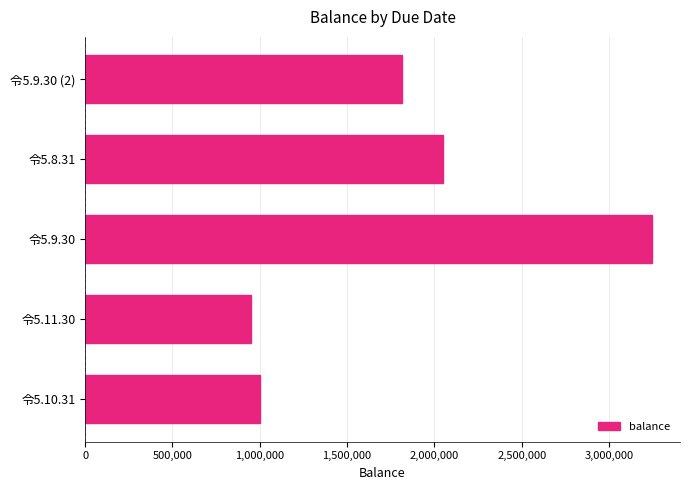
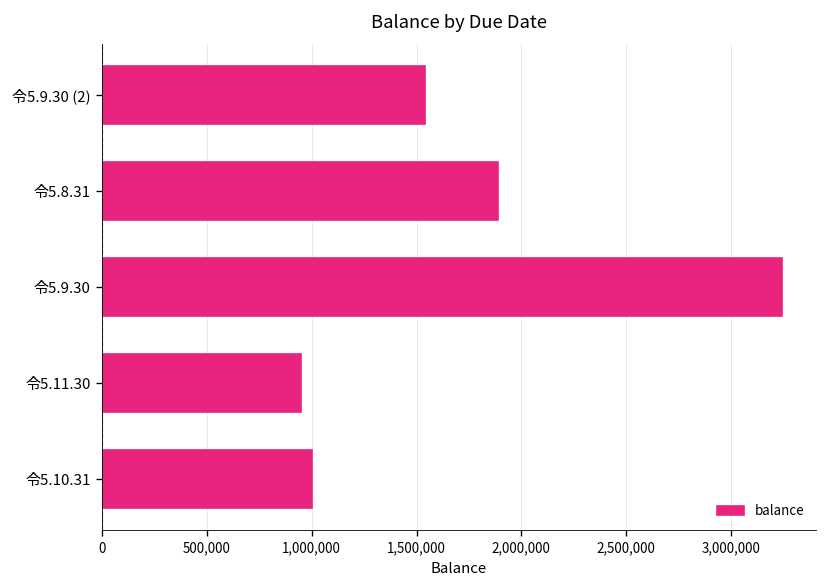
令5.9.30 (2): 1,810,000 -> 1,540,000
令5.8.31: 2,050,000 -> 1,890,000
